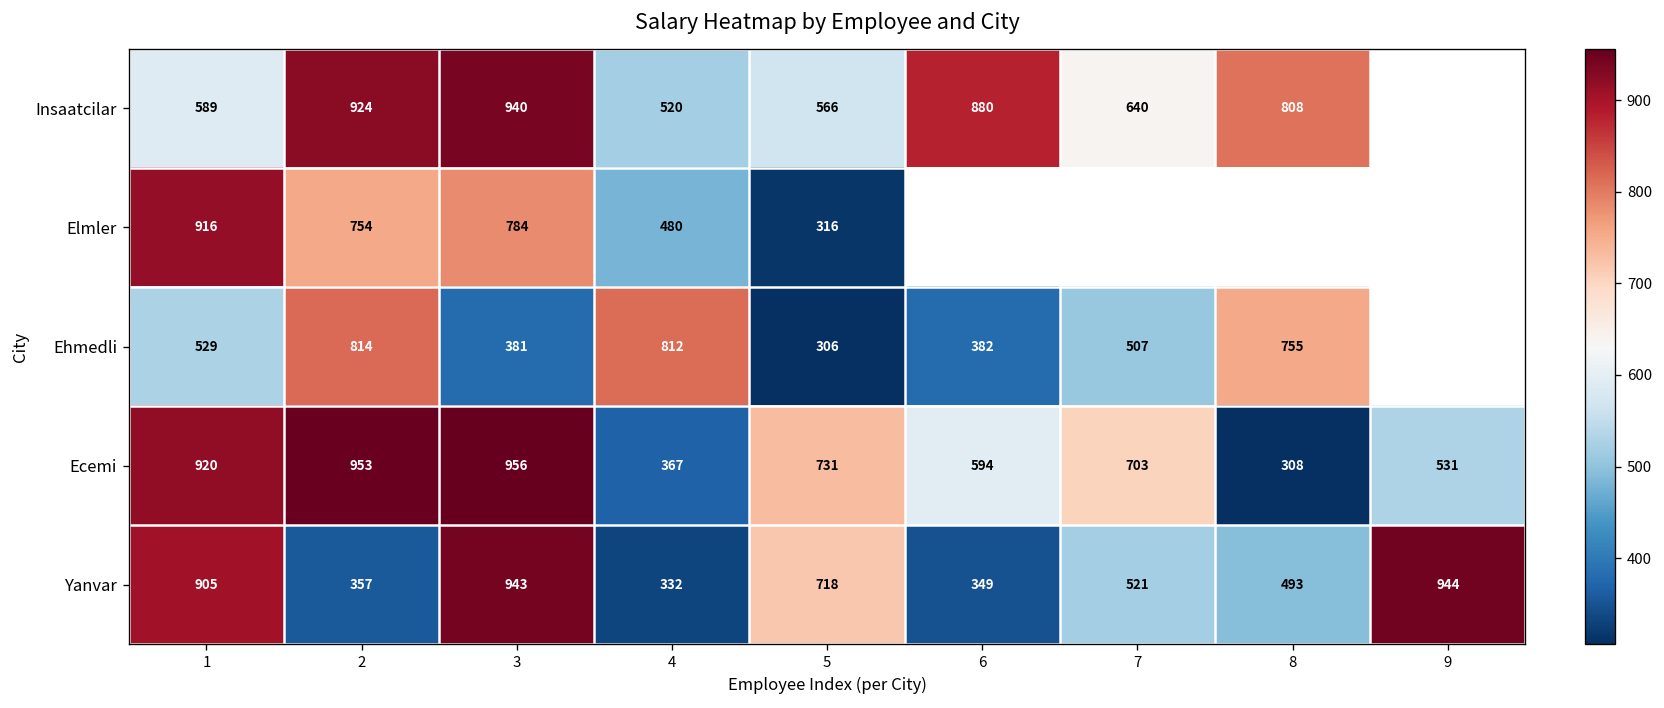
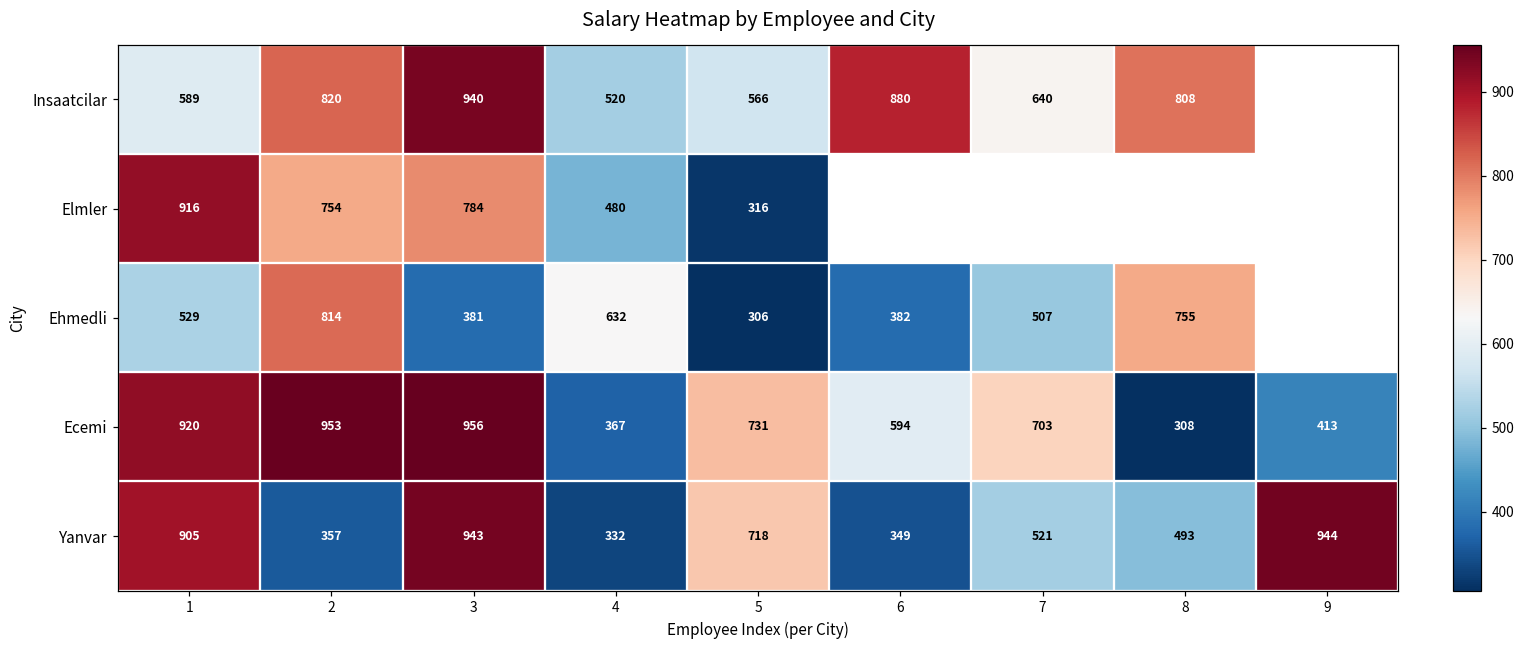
Insaatcilar, 2: 924 -> 820
Ehmedli, 4: 812 -> 632
Ecemi, 9: 531 -> 413
